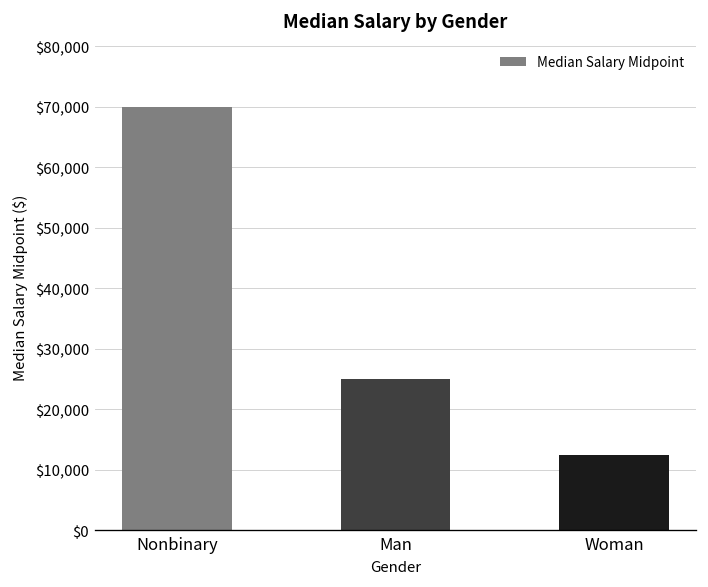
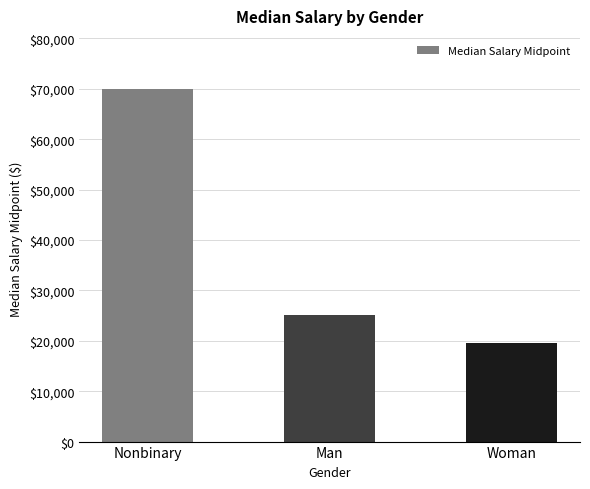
Woman: $12,000 -> $19,000
